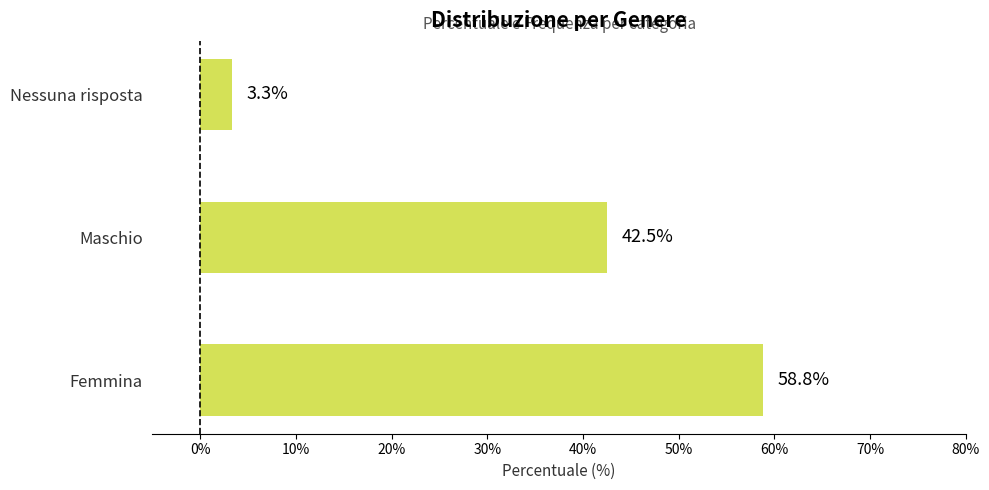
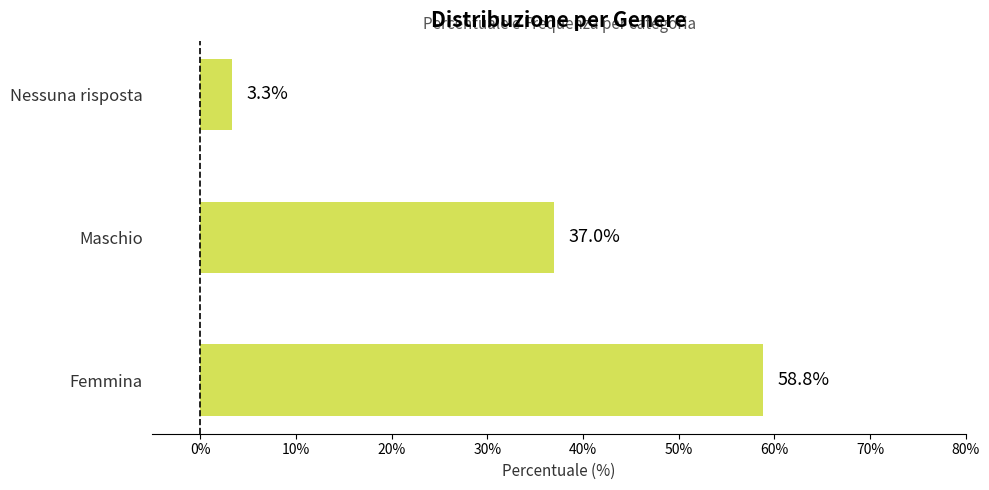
Maschio: 42.5% -> 37.0%
